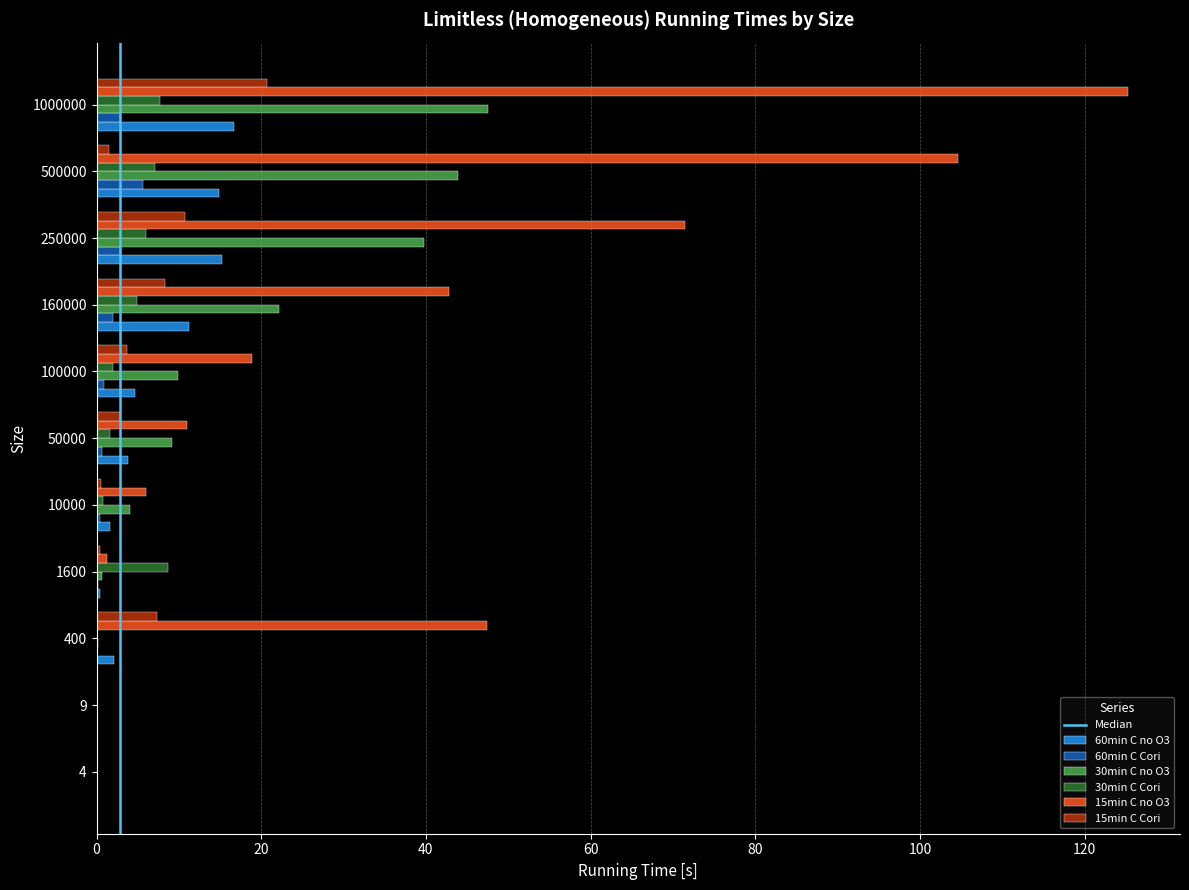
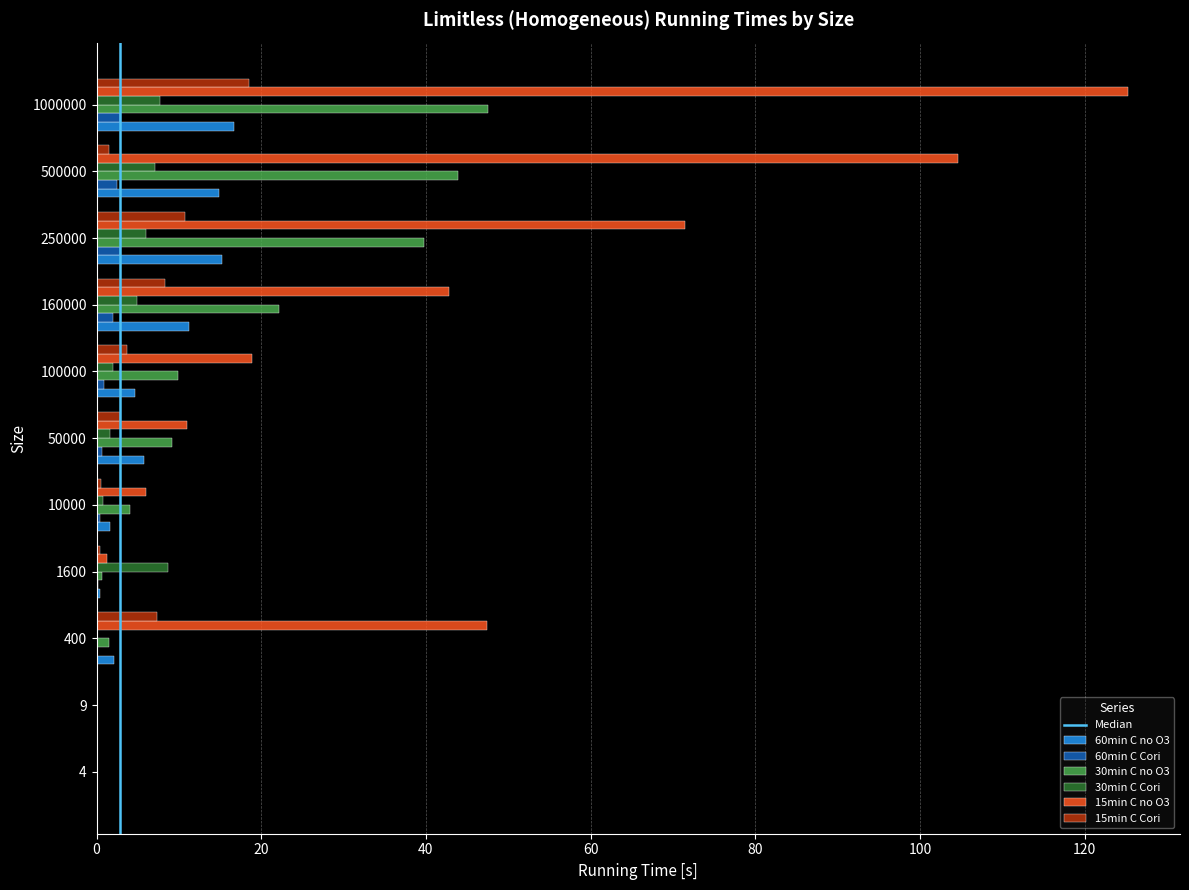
15min C Cori, 1000000: 21 -> 18
60min C Cori, 500000: 6 -> 3
60min C no O3, 50000: 4 -> 6
30min C no O3, 400: 0 -> 1
